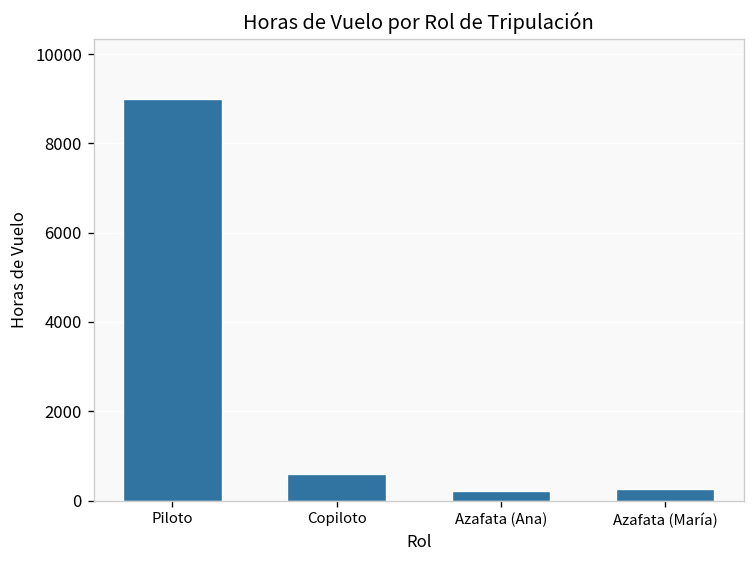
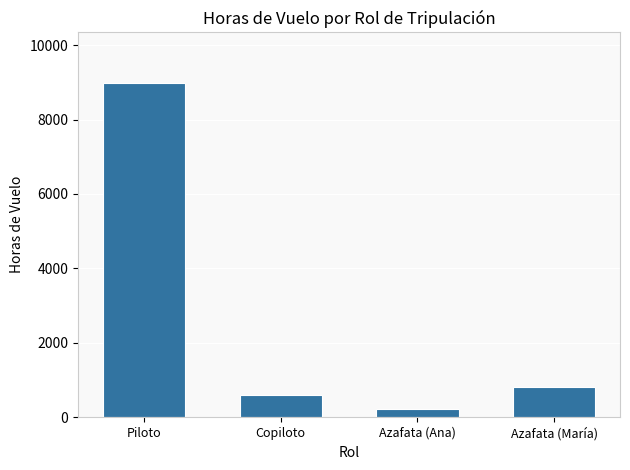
Azafata (María): 300 -> 800
